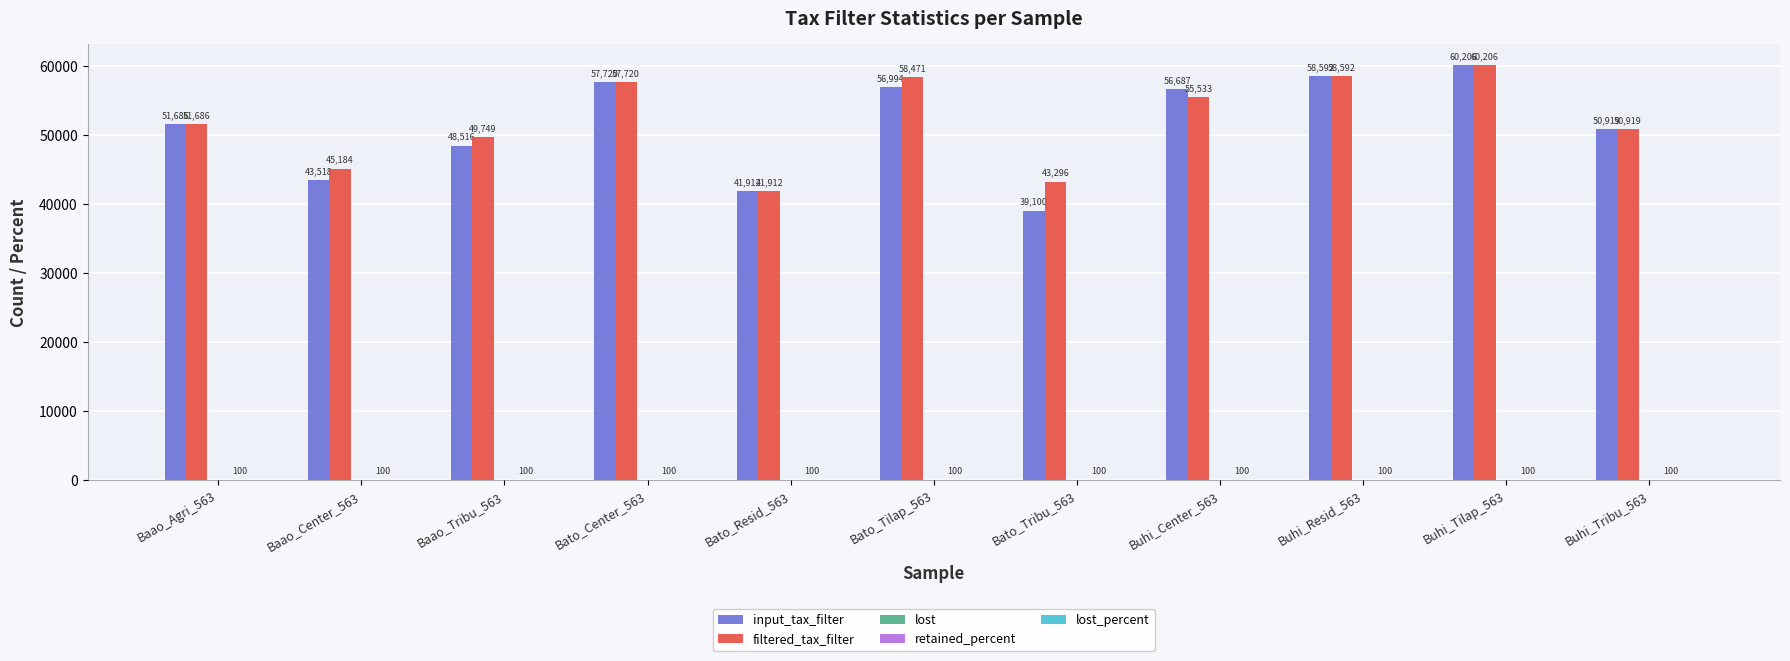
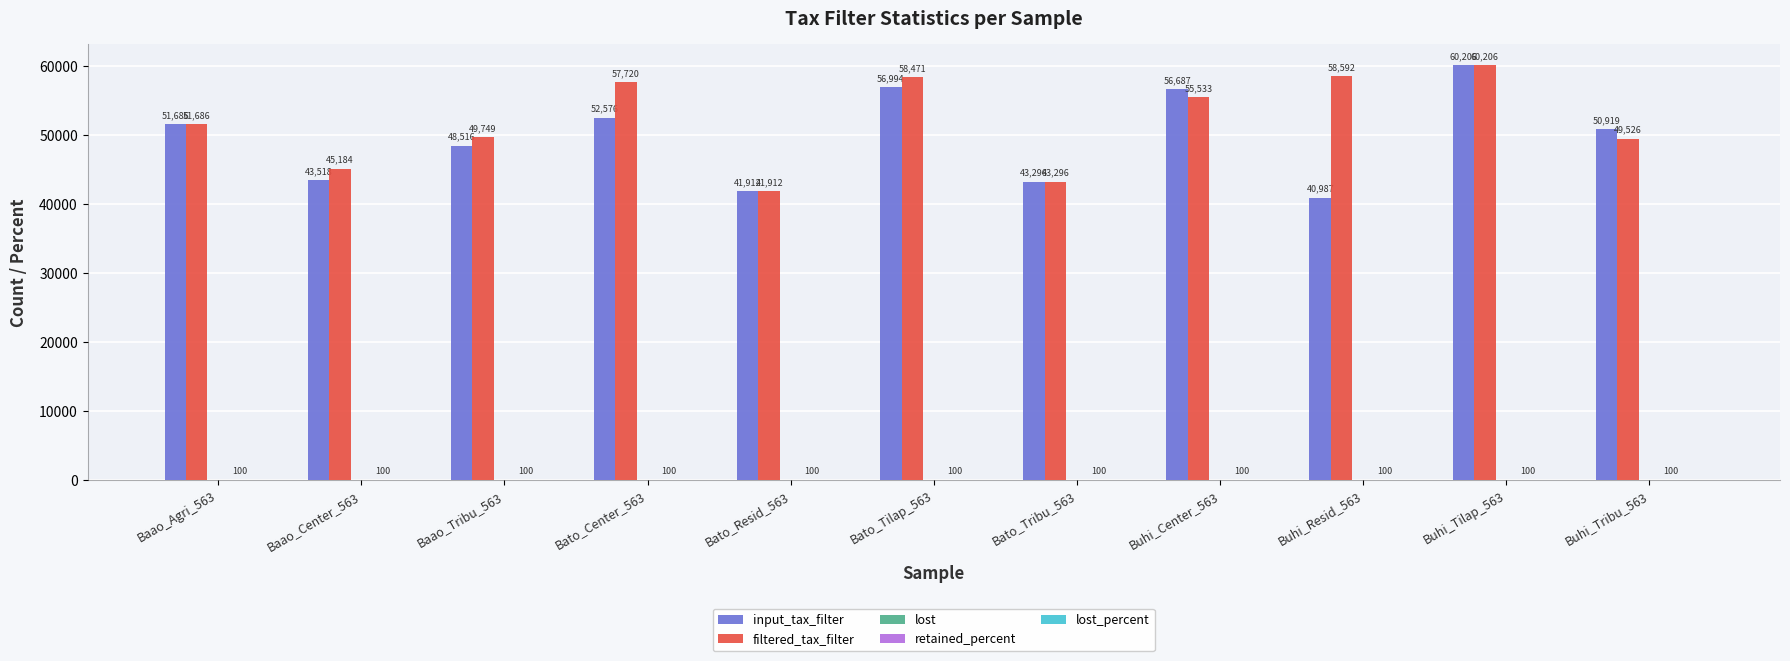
input_tax_filter, Bato_Center_563: 57,720 -> 52,576
input_tax_filter, Bato_Tribu_563: 39,100 -> 43,296
input_tax_filter, Buhi_Resid_563: 58,592 -> 40,987
filtered_tax_filter, Buhi_Tribu_563: 50,919 -> 49,526
